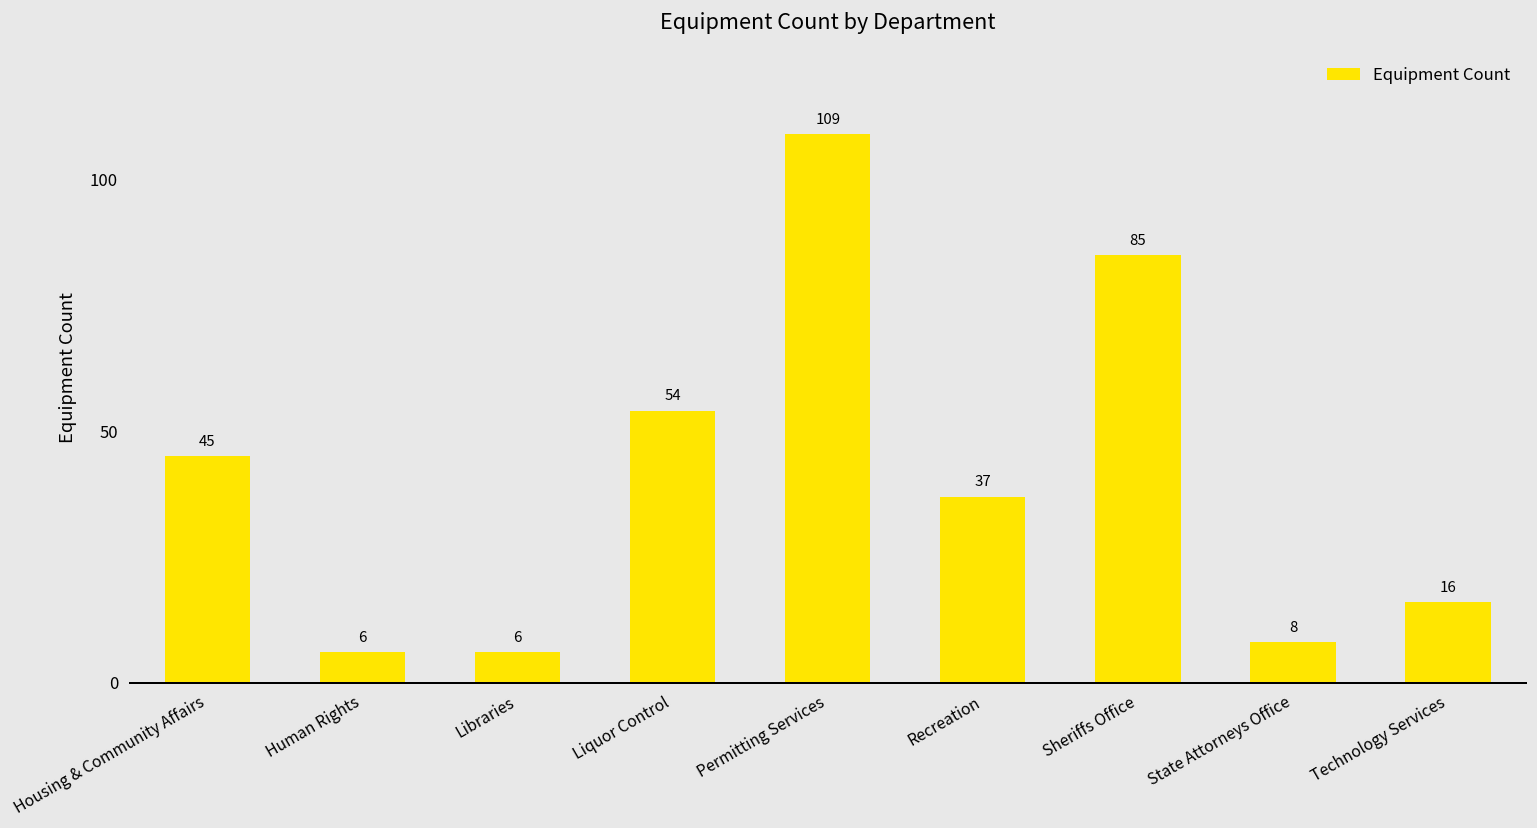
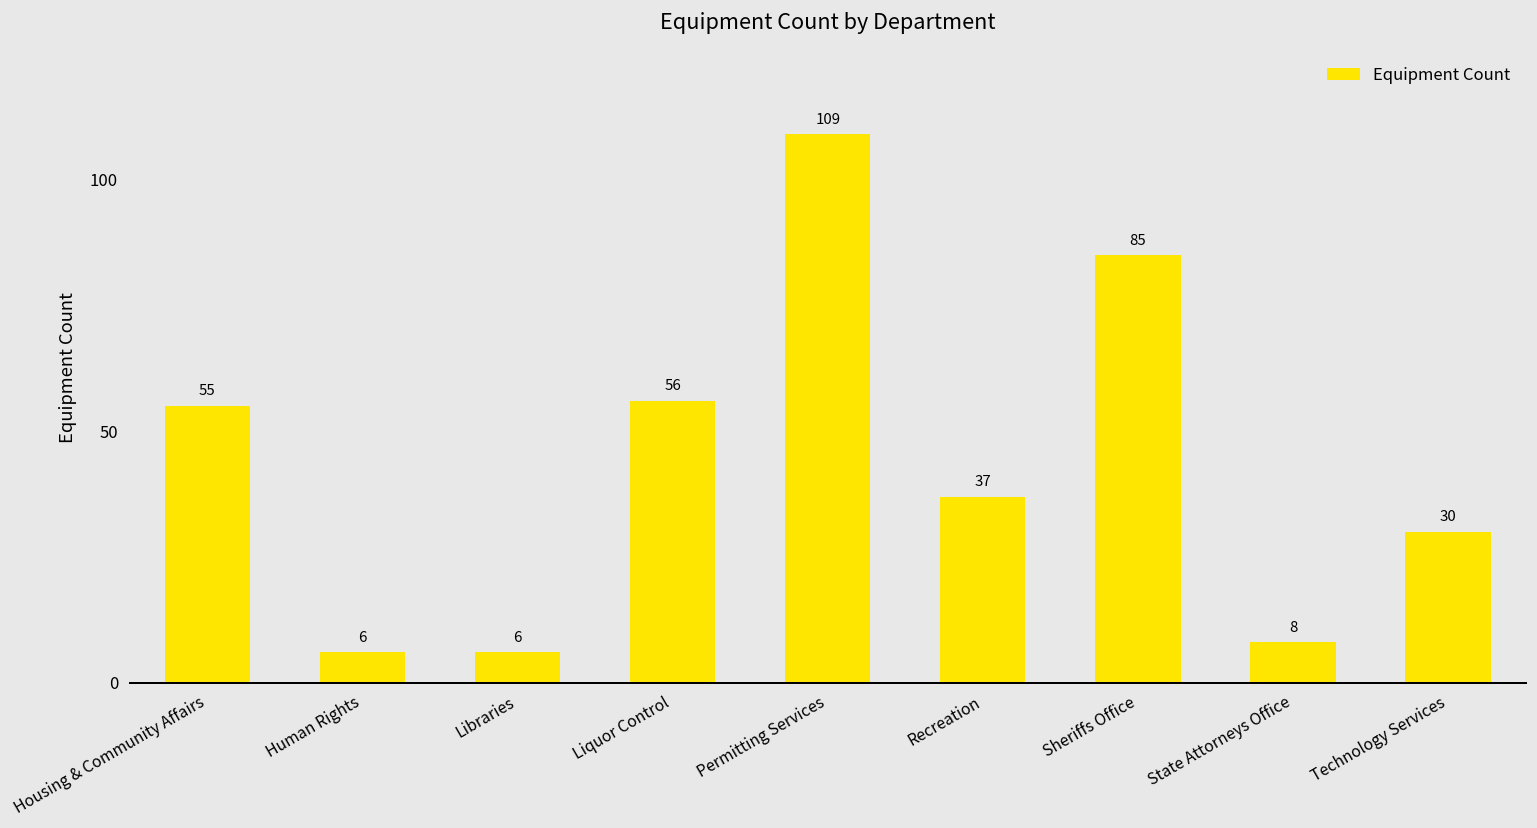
Housing & Community Affairs: 45 -> 55
Liquor Control: 54 -> 56
Technology Services: 16 -> 30
